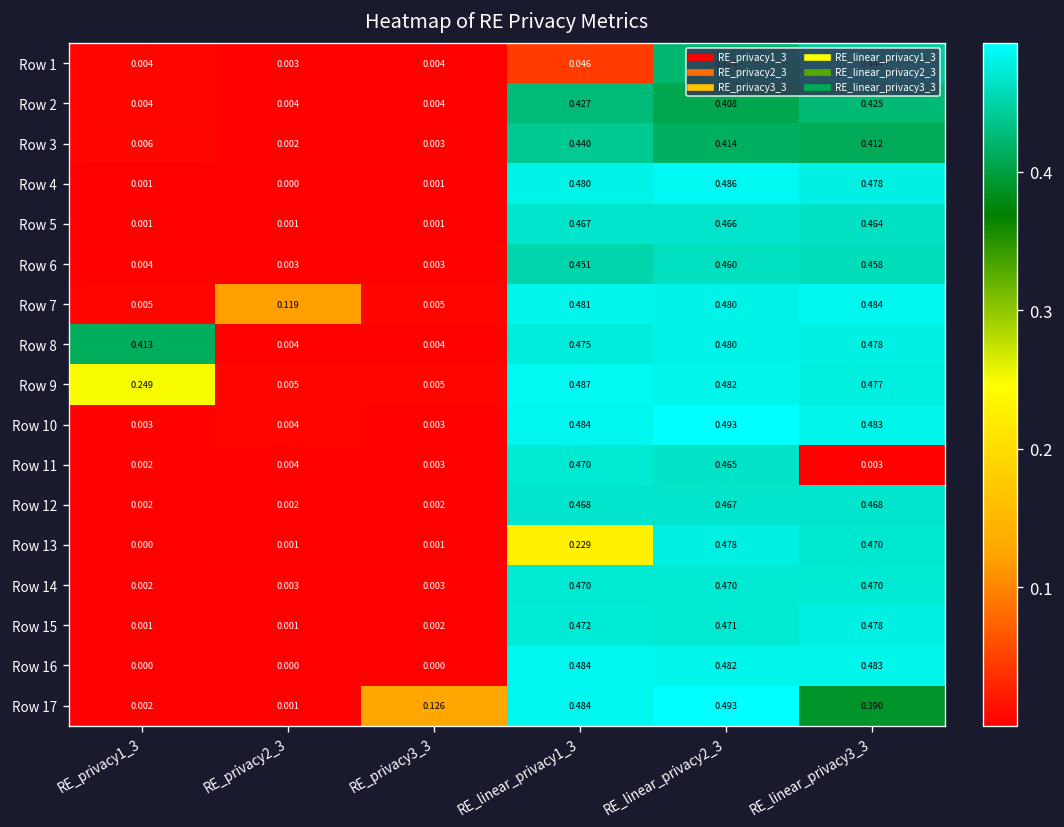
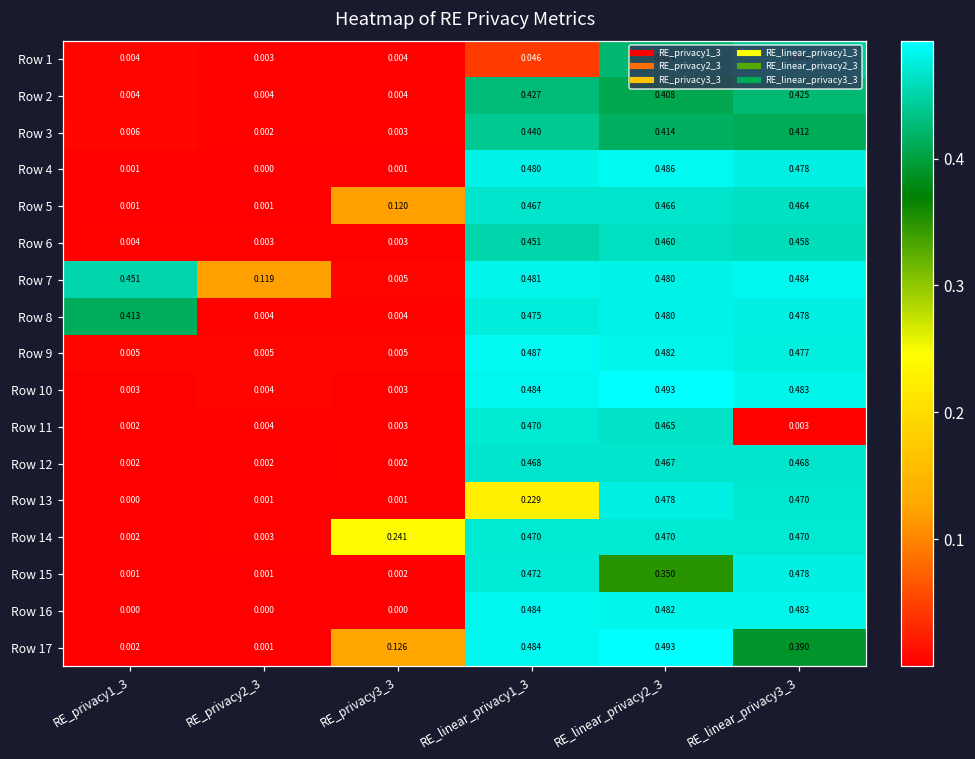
Row 5, RE_privacy3_3: 0.001 -> 0.120
Row 7, RE_privacy1_3: 0.005 -> 0.451
Row 9, RE_privacy1_3: 0.249 -> 0.005
Row 14, RE_privacy3_3: 0.003 -> 0.241
Row 15, RE_linear_privacy2_3: 0.471 -> 0.350
